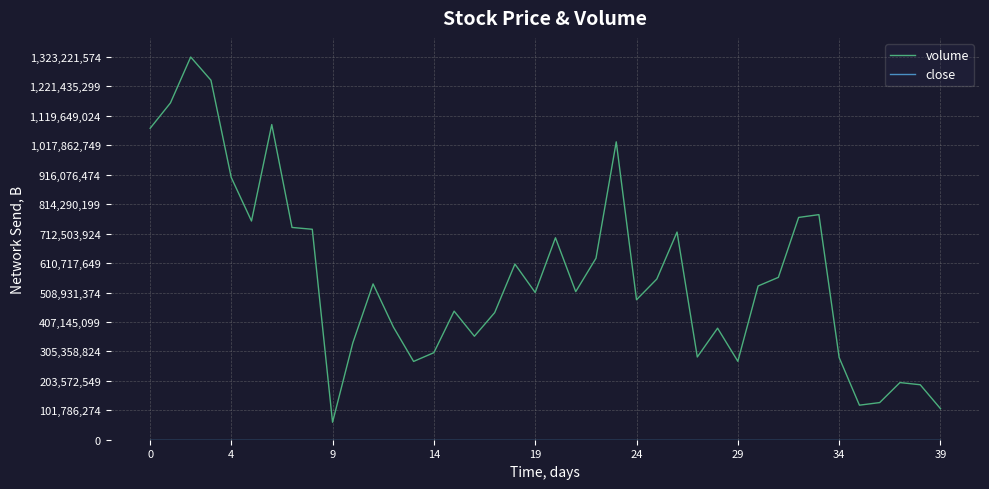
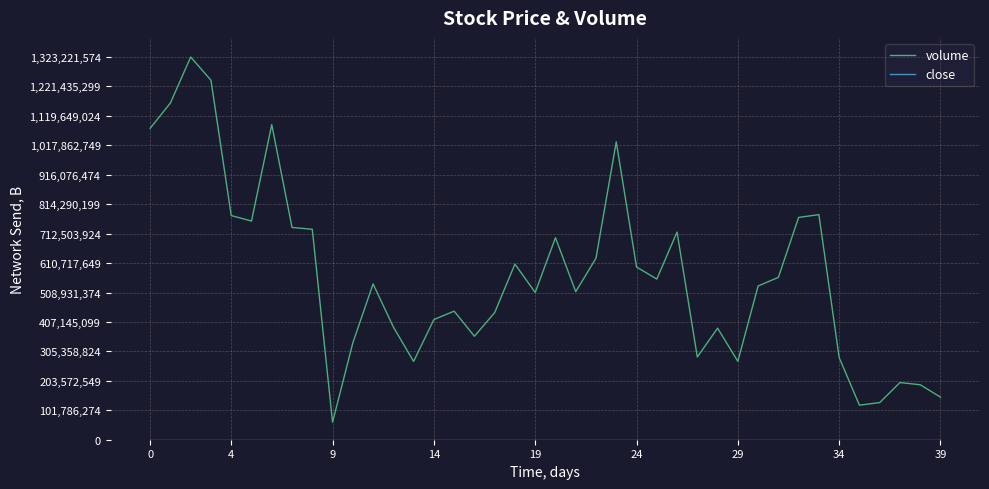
volume, 4: 910,000,000 -> 780,000,000
volume, 14: 300,000,000 -> 420,000,000
volume, 24: 480,000,000 -> 600,000,000
volume, 39: 110,000,000 -> 150,000,000
